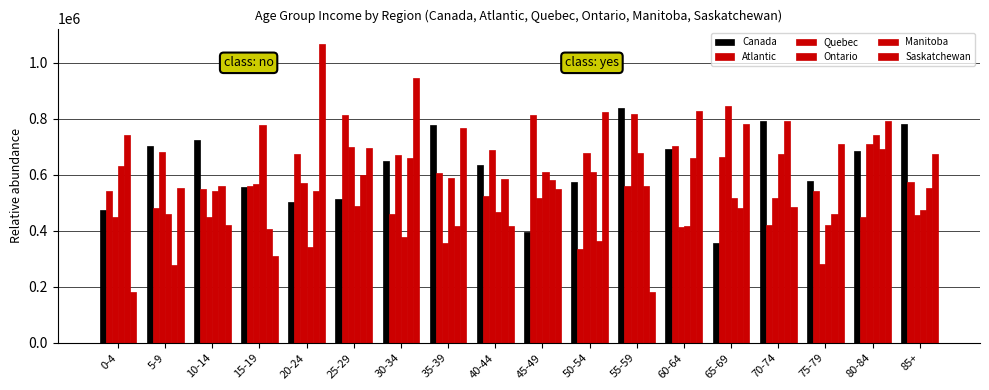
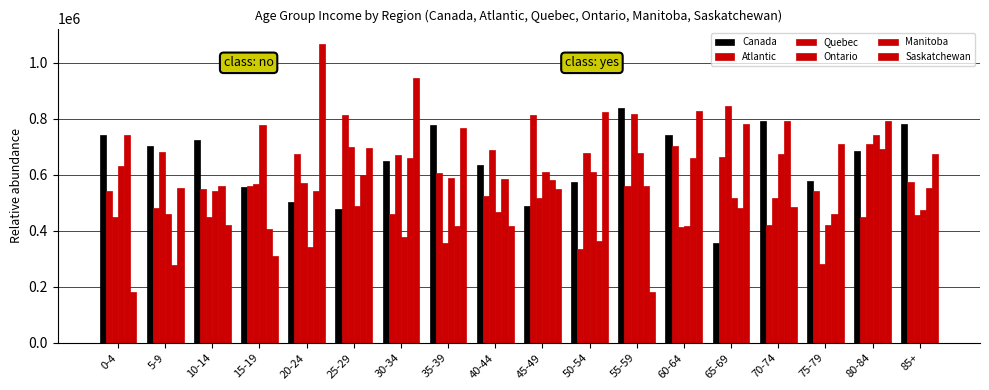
Canada, 0-4: 470000 -> 740000
Canada, 25-29: 510000 -> 480000
Canada, 45-49: 400000 -> 490000
Canada, 60-64: 690000 -> 740000
